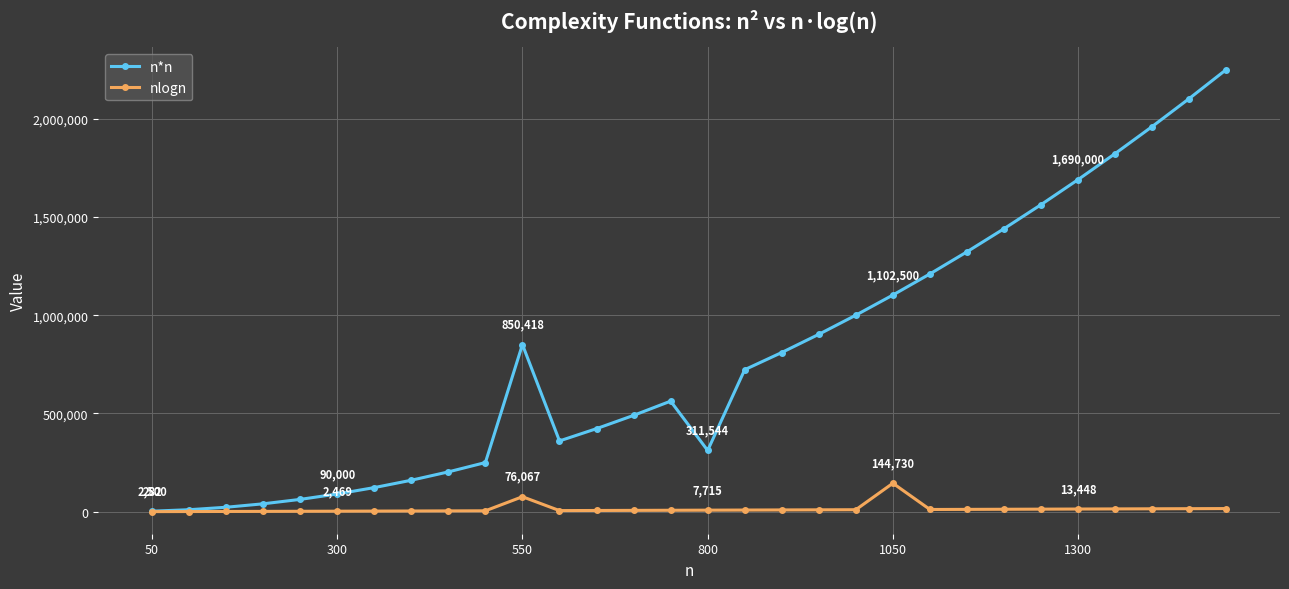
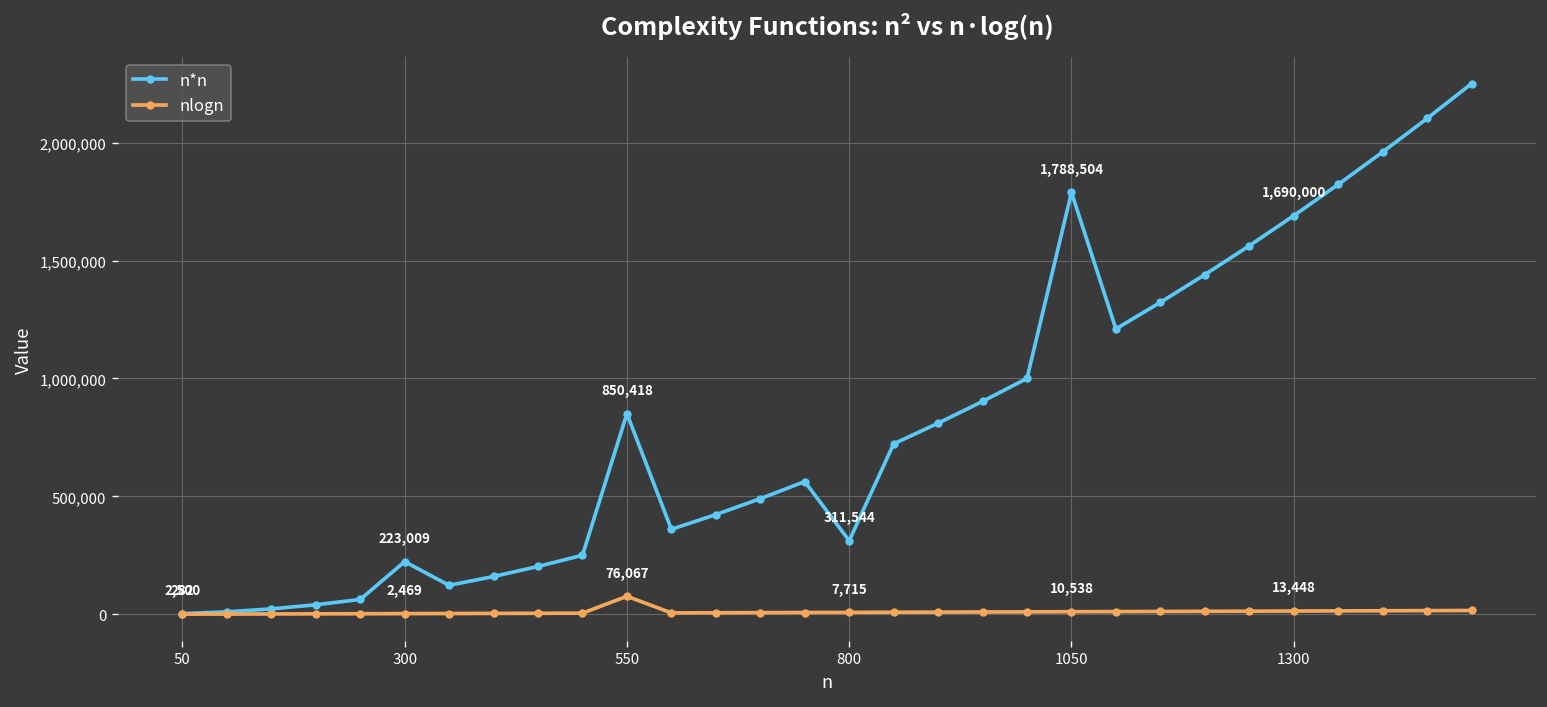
n*n, 300: 90,000 -> 223,009
n*n, 1050: 1,102,500 -> 1,788,504
nlogn, 1050: 144,730 -> 10,538
